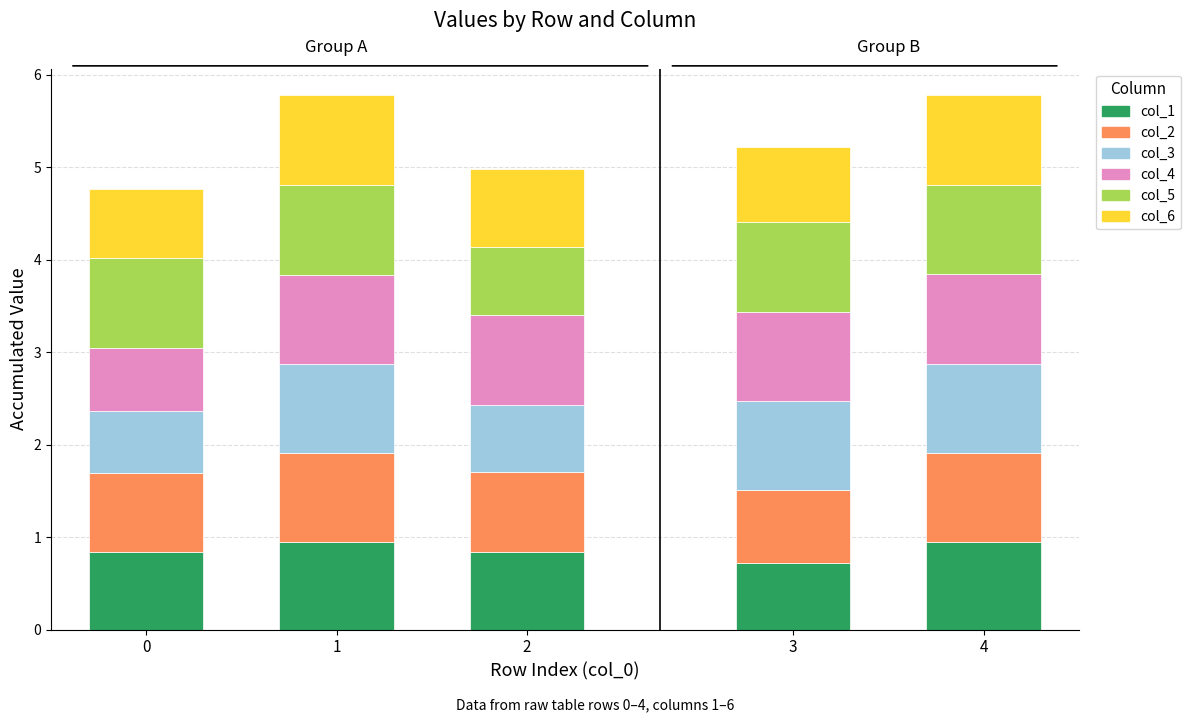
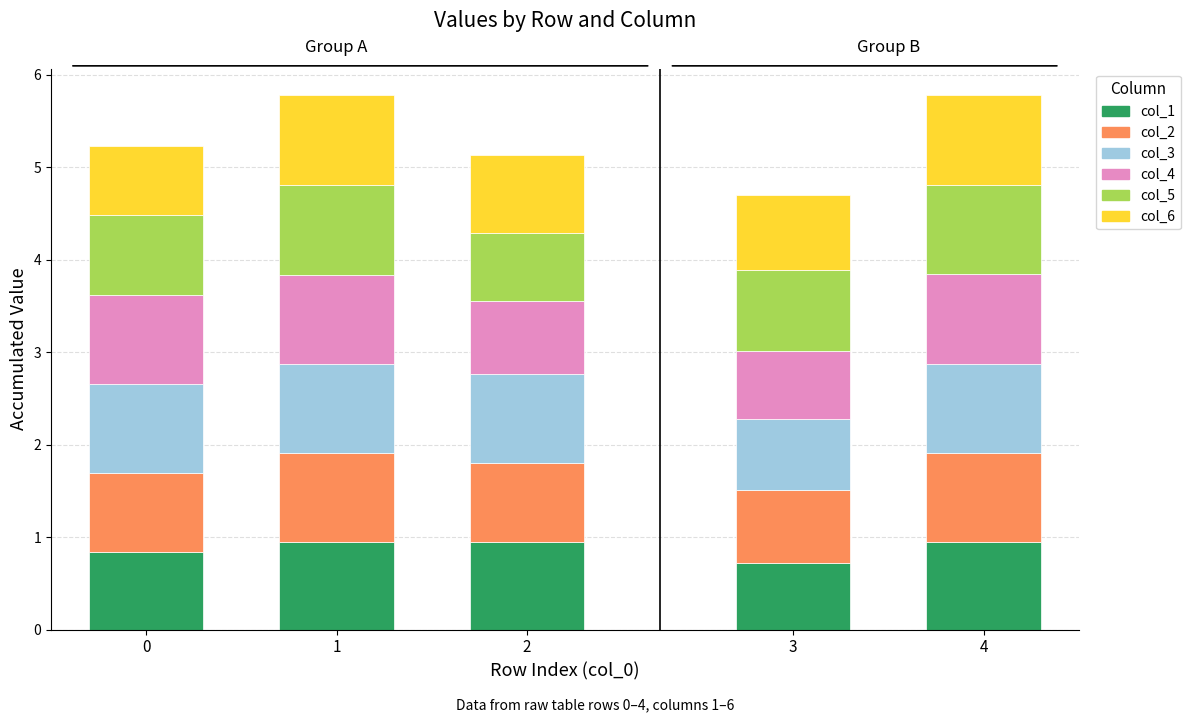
col_3, 0: 0.7 -> 1.0
col_4, 0: 0.7 -> 1.0
col_5, 0: 1.0 -> 0.9
col_1, 2: 0.8 -> 0.9
col_3, 2: 0.7 -> 1.0
col_4, 2: 1.0 -> 0.8
col_3, 3: 1.0 -> 0.8
col_4, 3: 1.0 -> 0.7
col_5, 3: 1.0 -> 0.9
